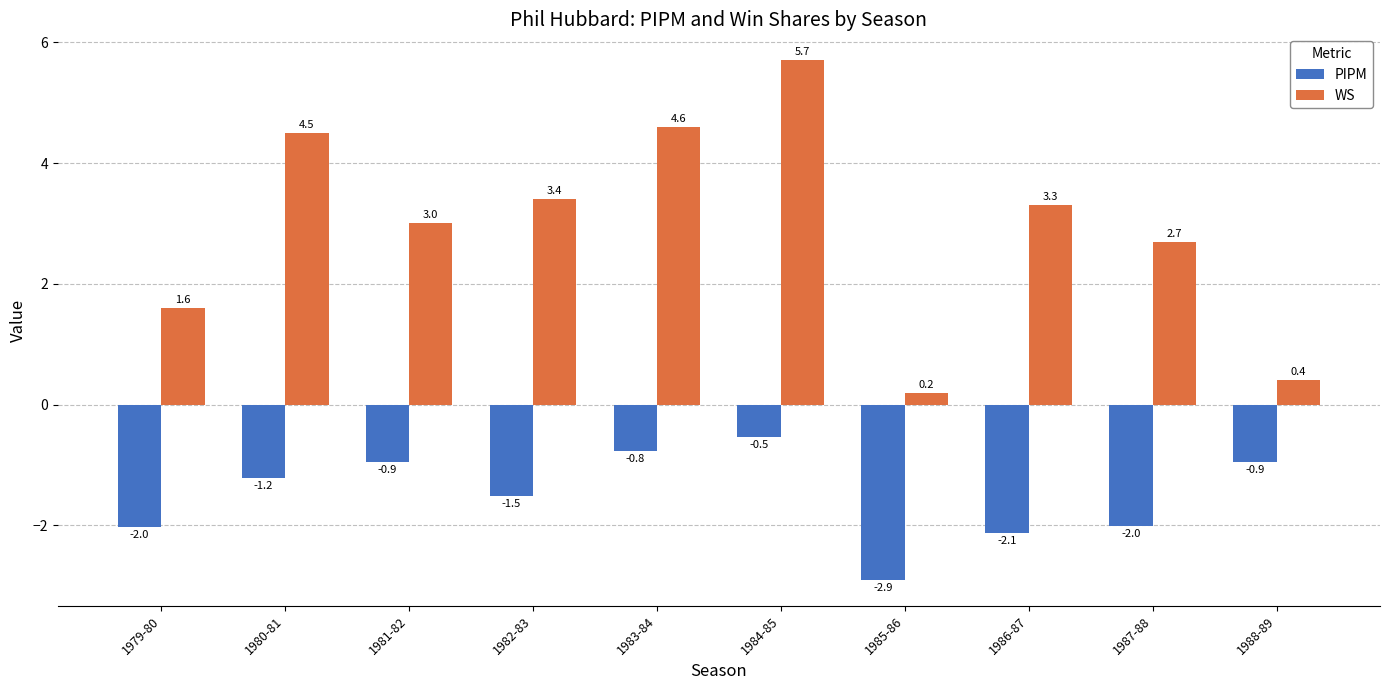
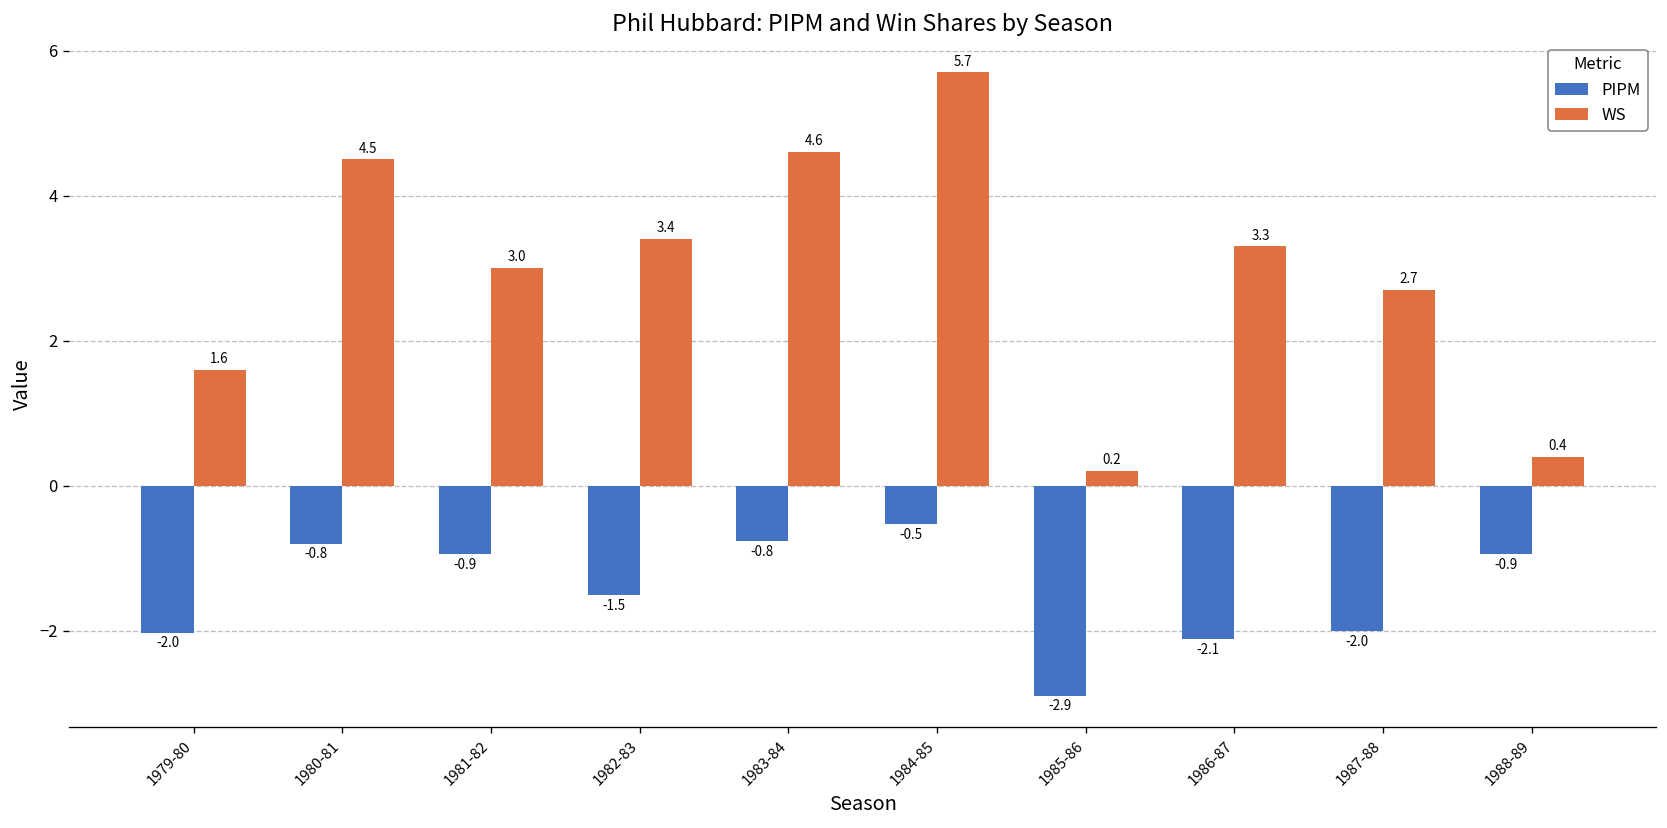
PIPM, 1980-81: -1.2 -> -0.8
